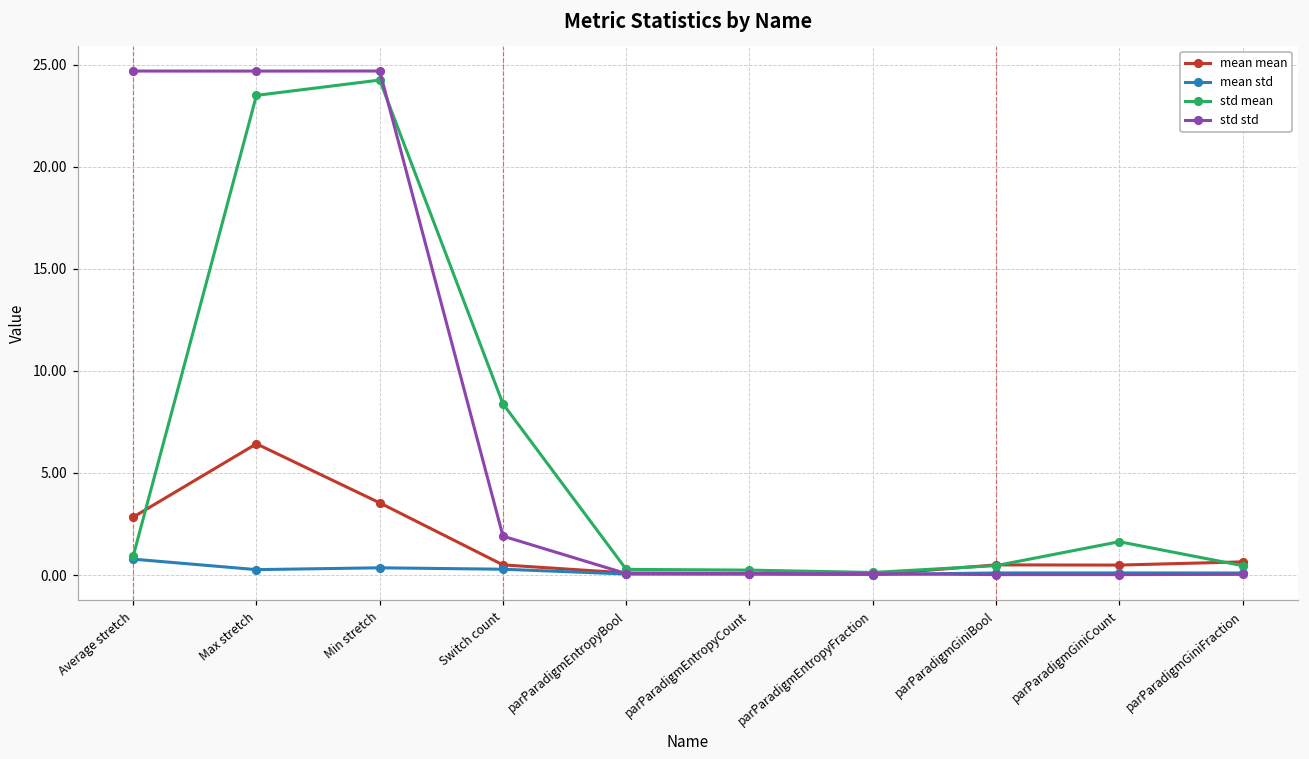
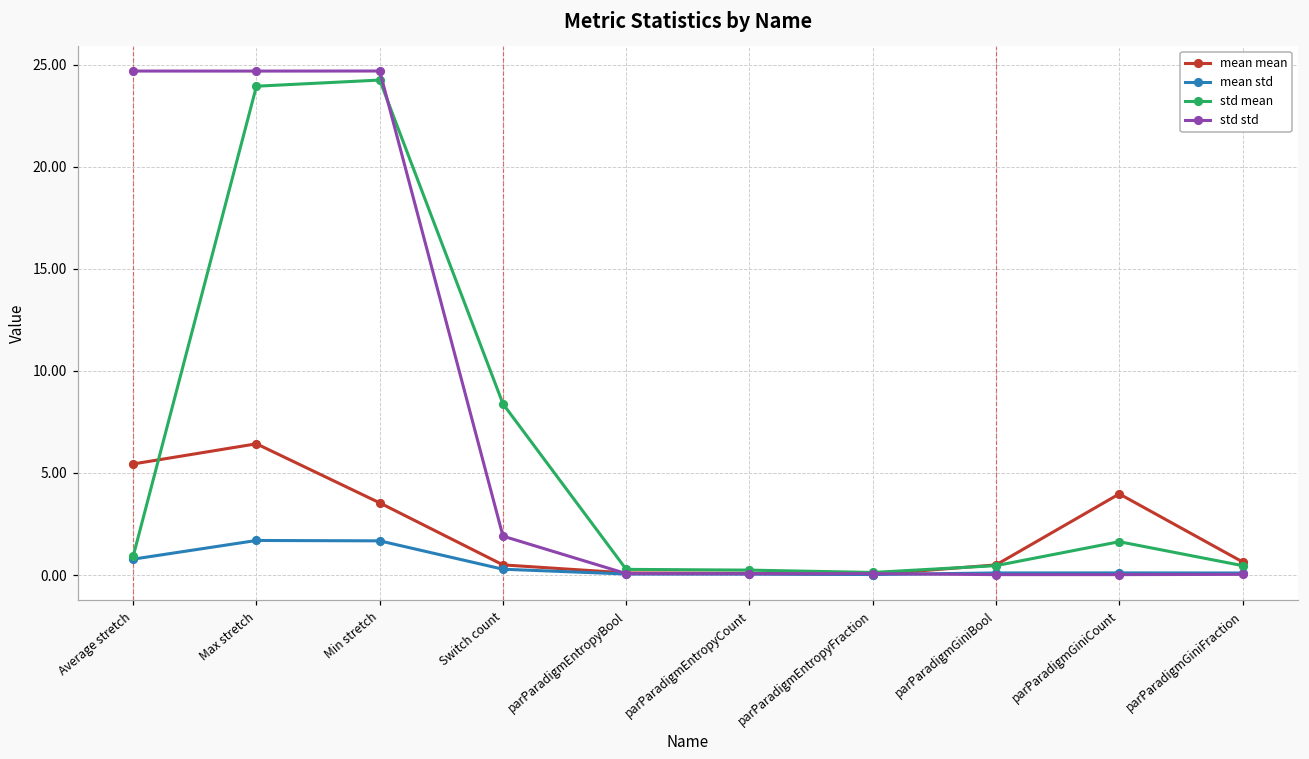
mean mean, Average stretch: 2.8 -> 5.4
mean std, Max stretch: 0.3 -> 1.7
std mean, Max stretch: 23.5 -> 23.9
mean std, Min stretch: 0.4 -> 1.7
mean mean, parParadigmGiniCount: 0.5 -> 4.0
